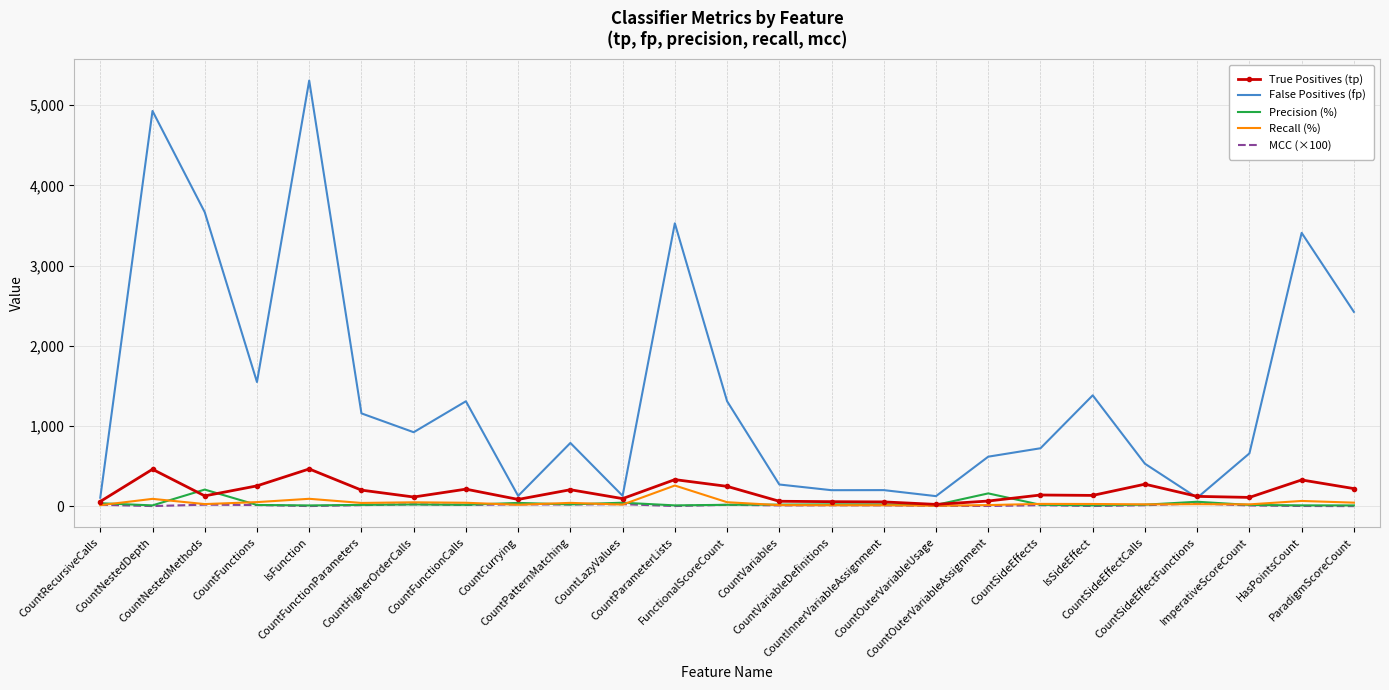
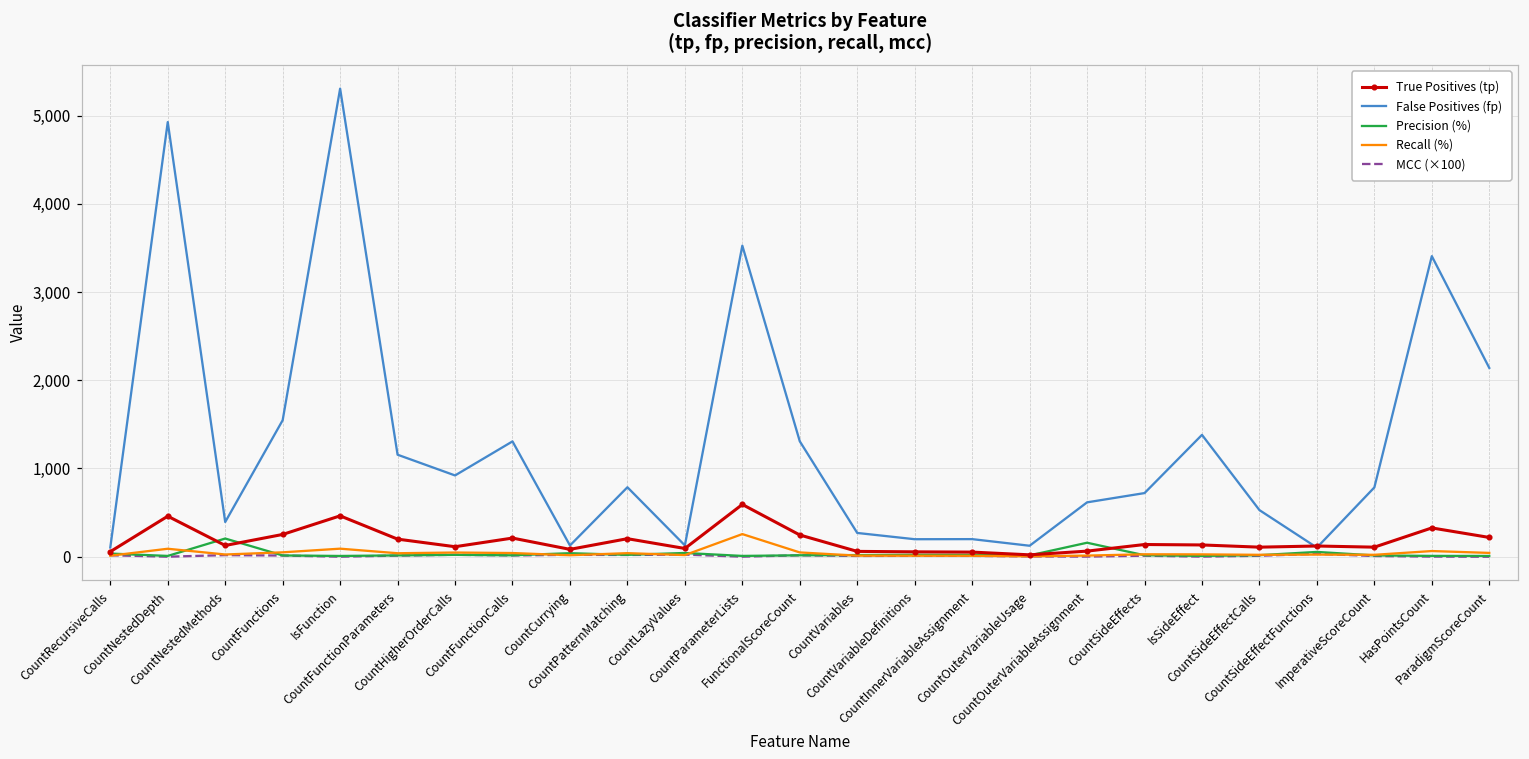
False Positives (fp), CountNestedMethods: 3,700 -> 400
True Positives (tp), CountParameterLists: 300 -> 600
True Positives (tp), CountSideEffectCalls: 300 -> 100
False Positives (fp), ImperativeScoreCount: 700 -> 800
False Positives (fp), ParadigmScoreCount: 2,400 -> 2,100
